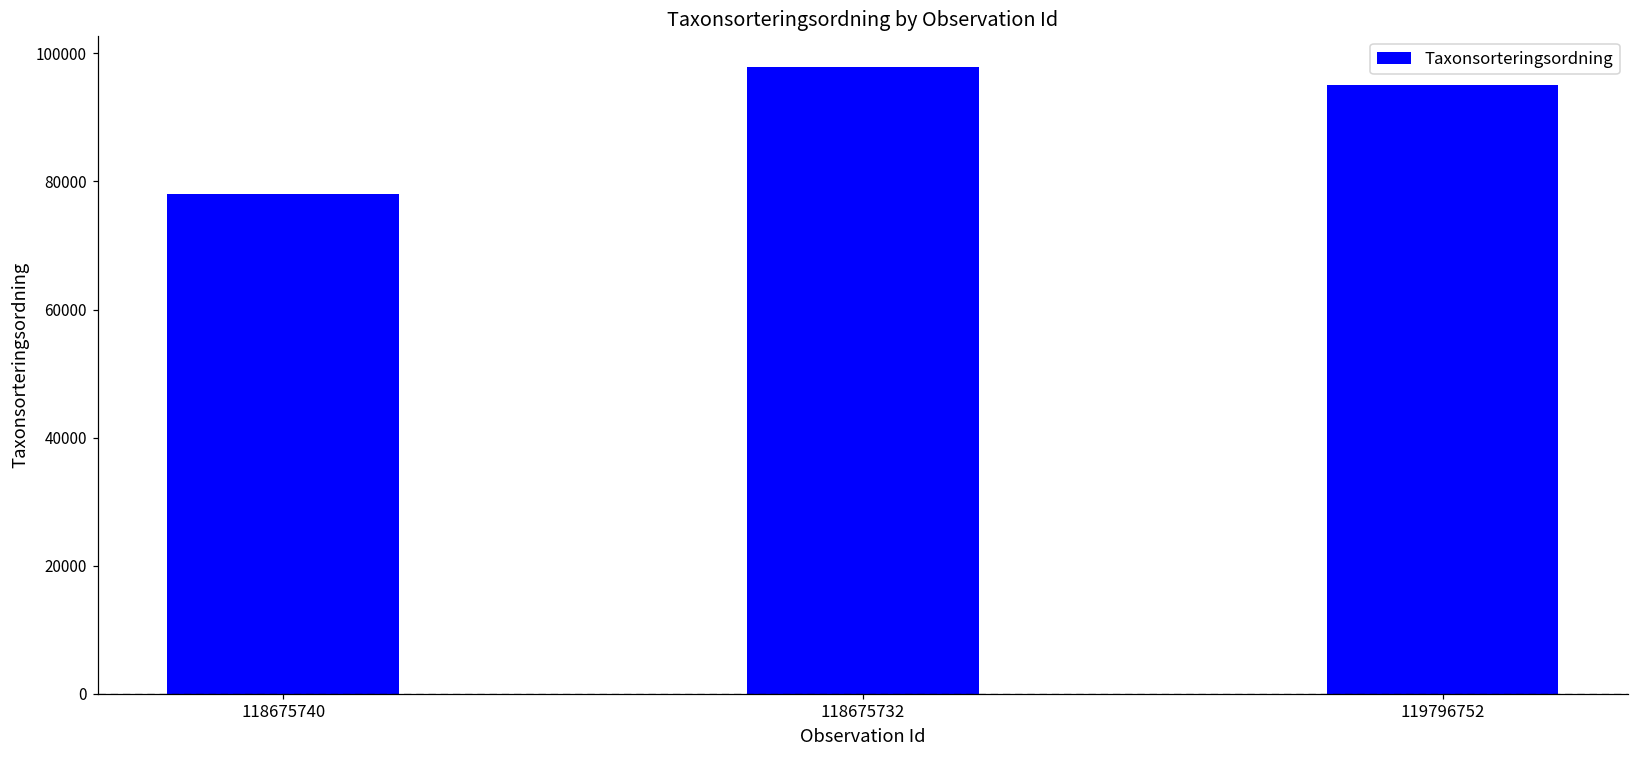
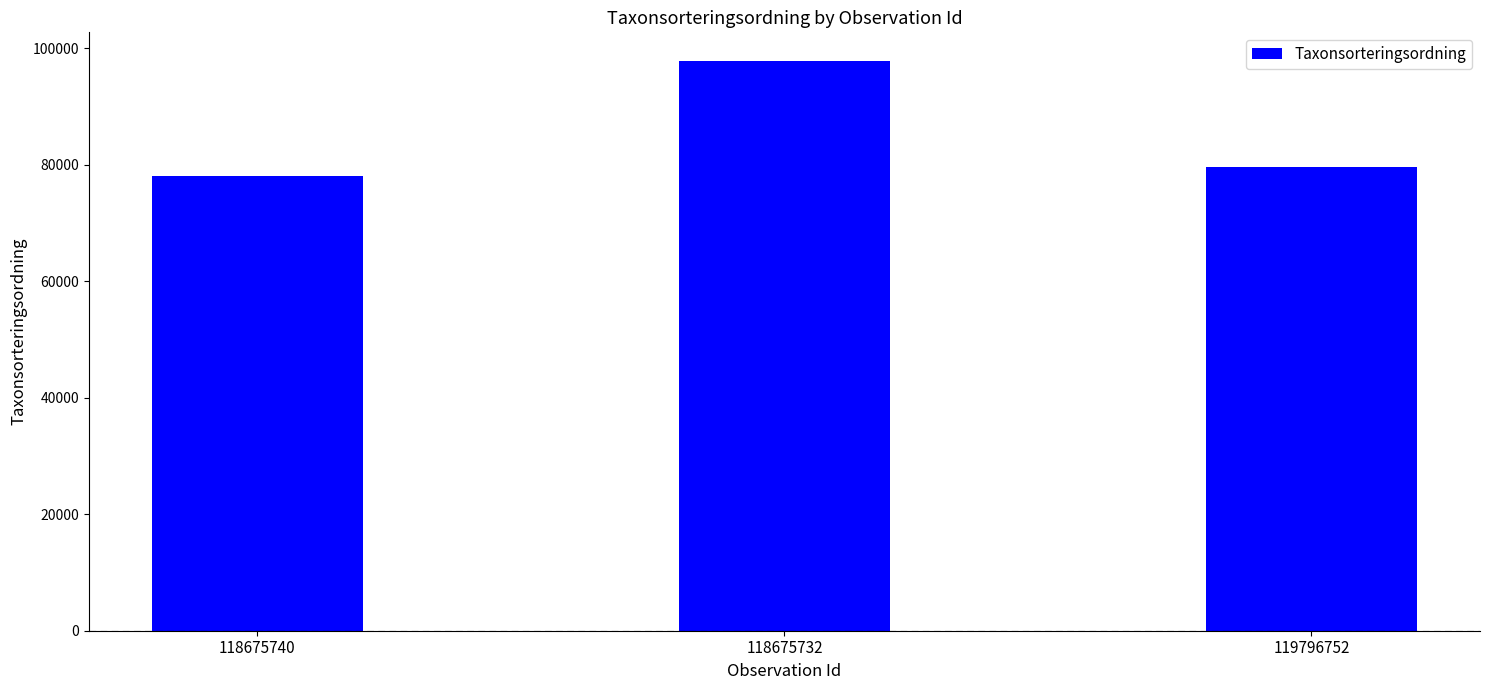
119796752: 95000 -> 80000
